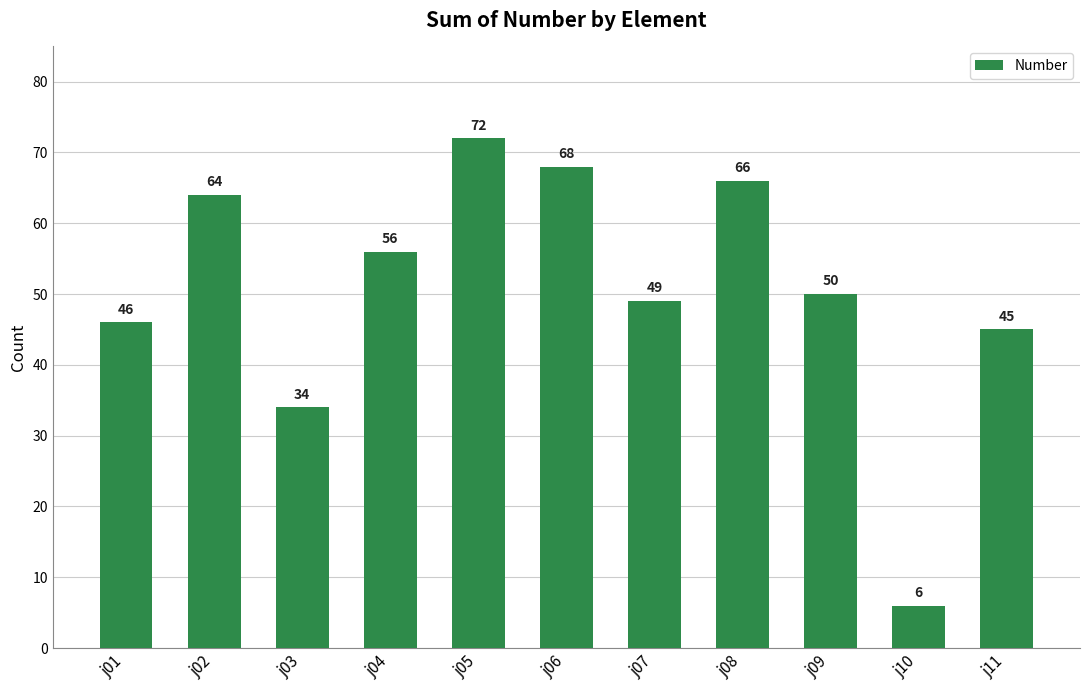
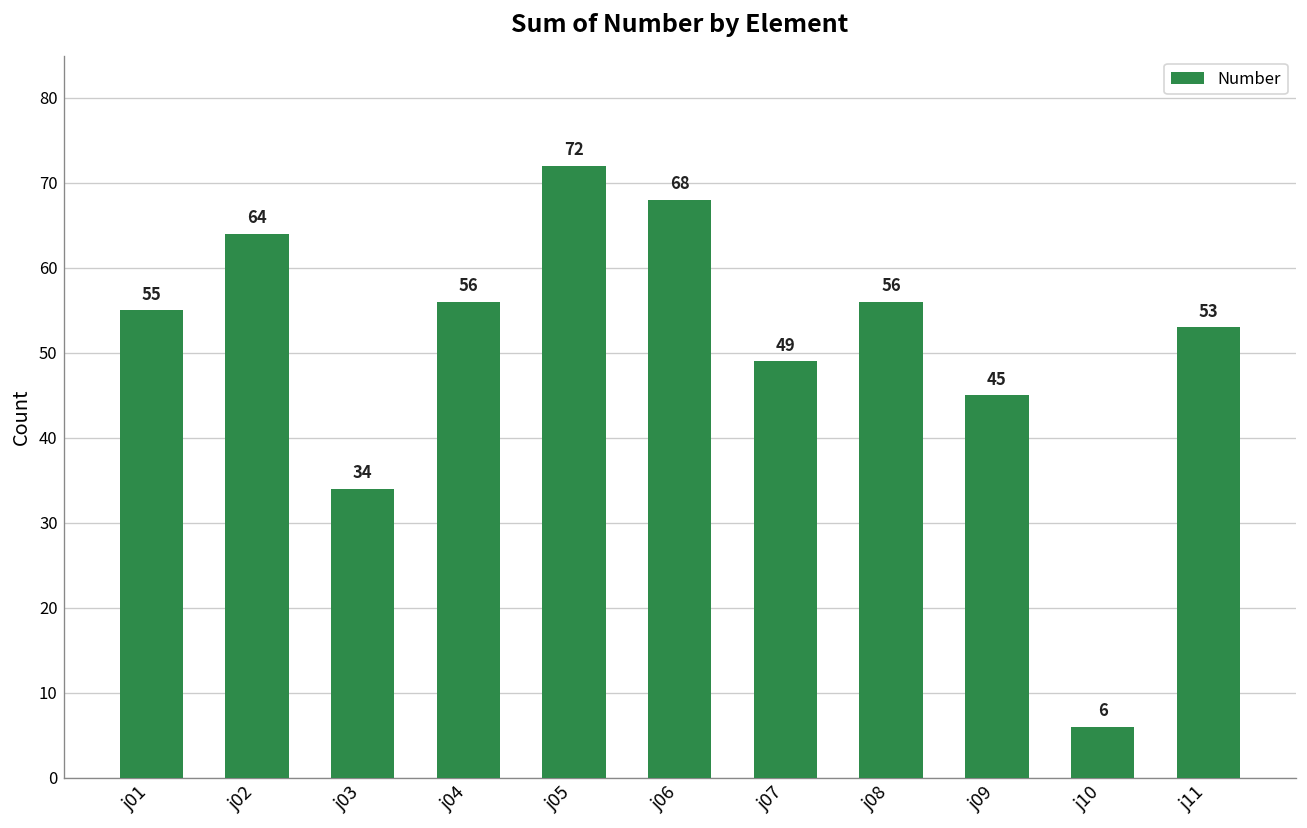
j01: 46 -> 55
j08: 66 -> 56
j09: 50 -> 45
j11: 45 -> 53
